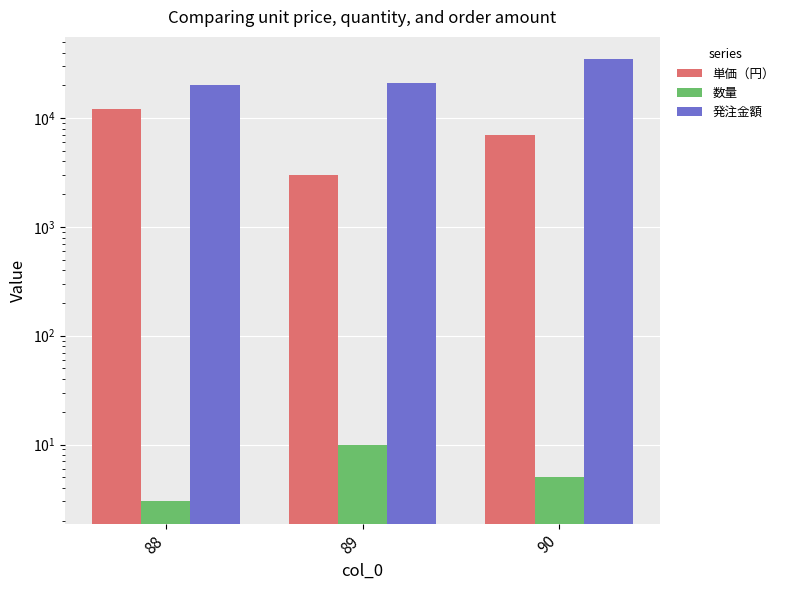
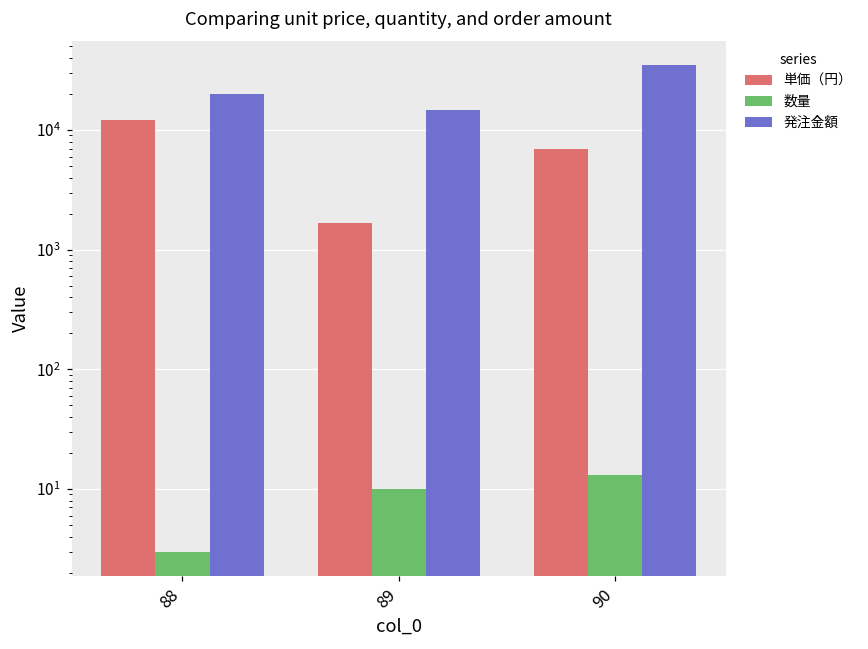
単価（円）, 89: 3000 -> 1700
発注金額, 89: 21000 -> 15000
数量, 90: 5 -> 13
